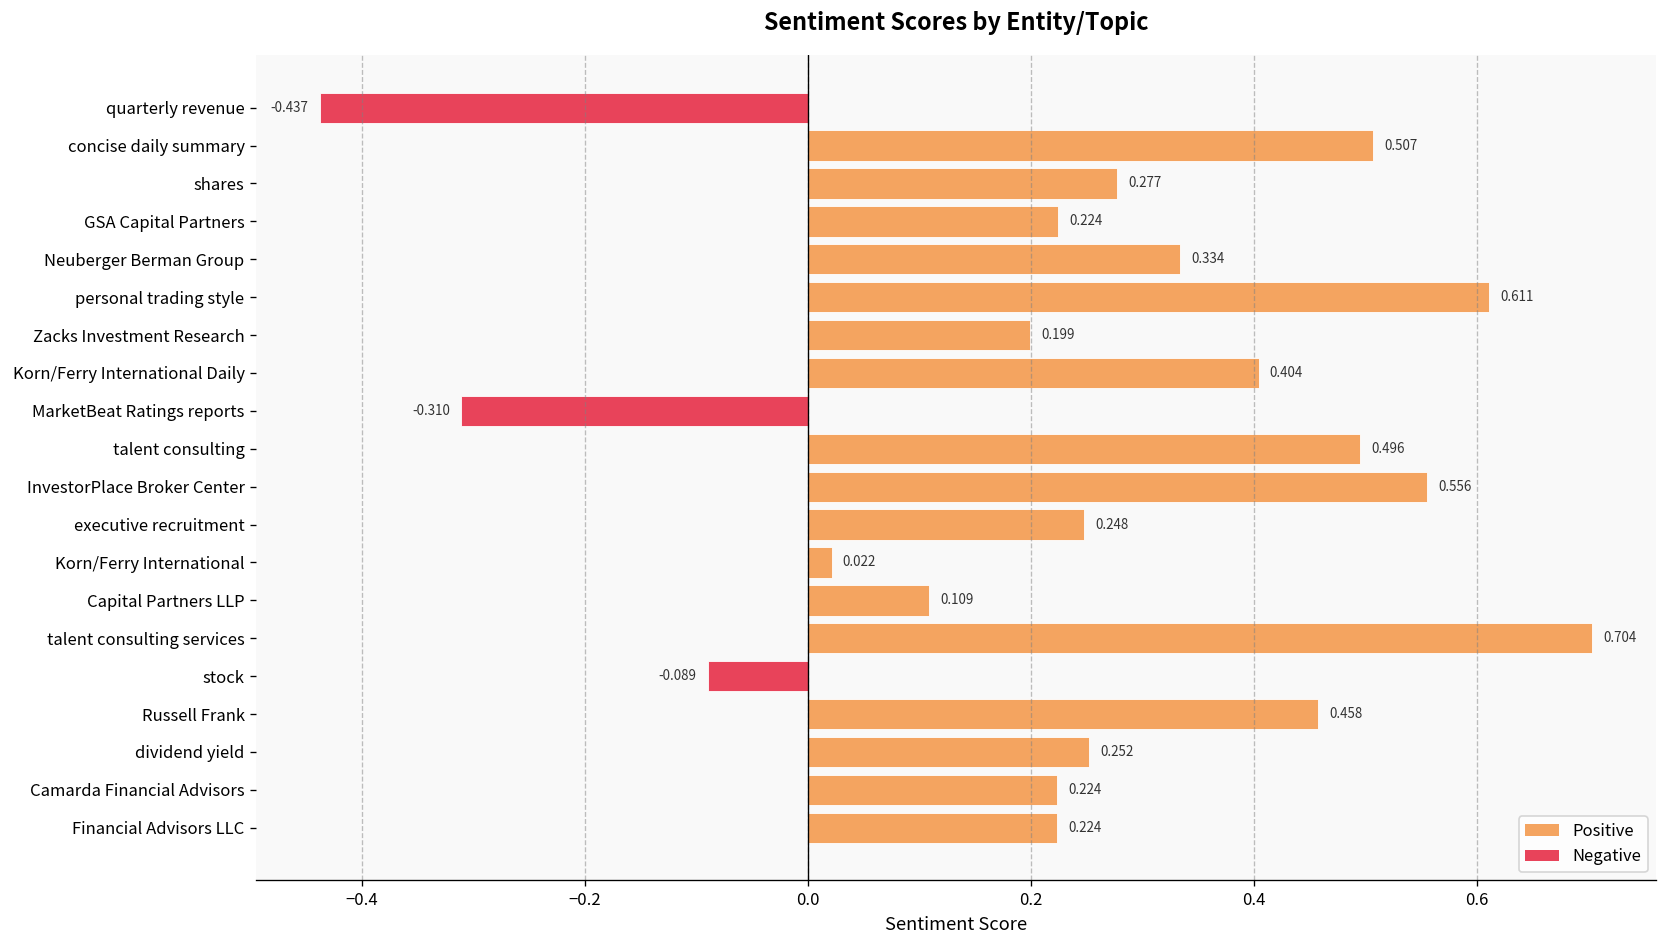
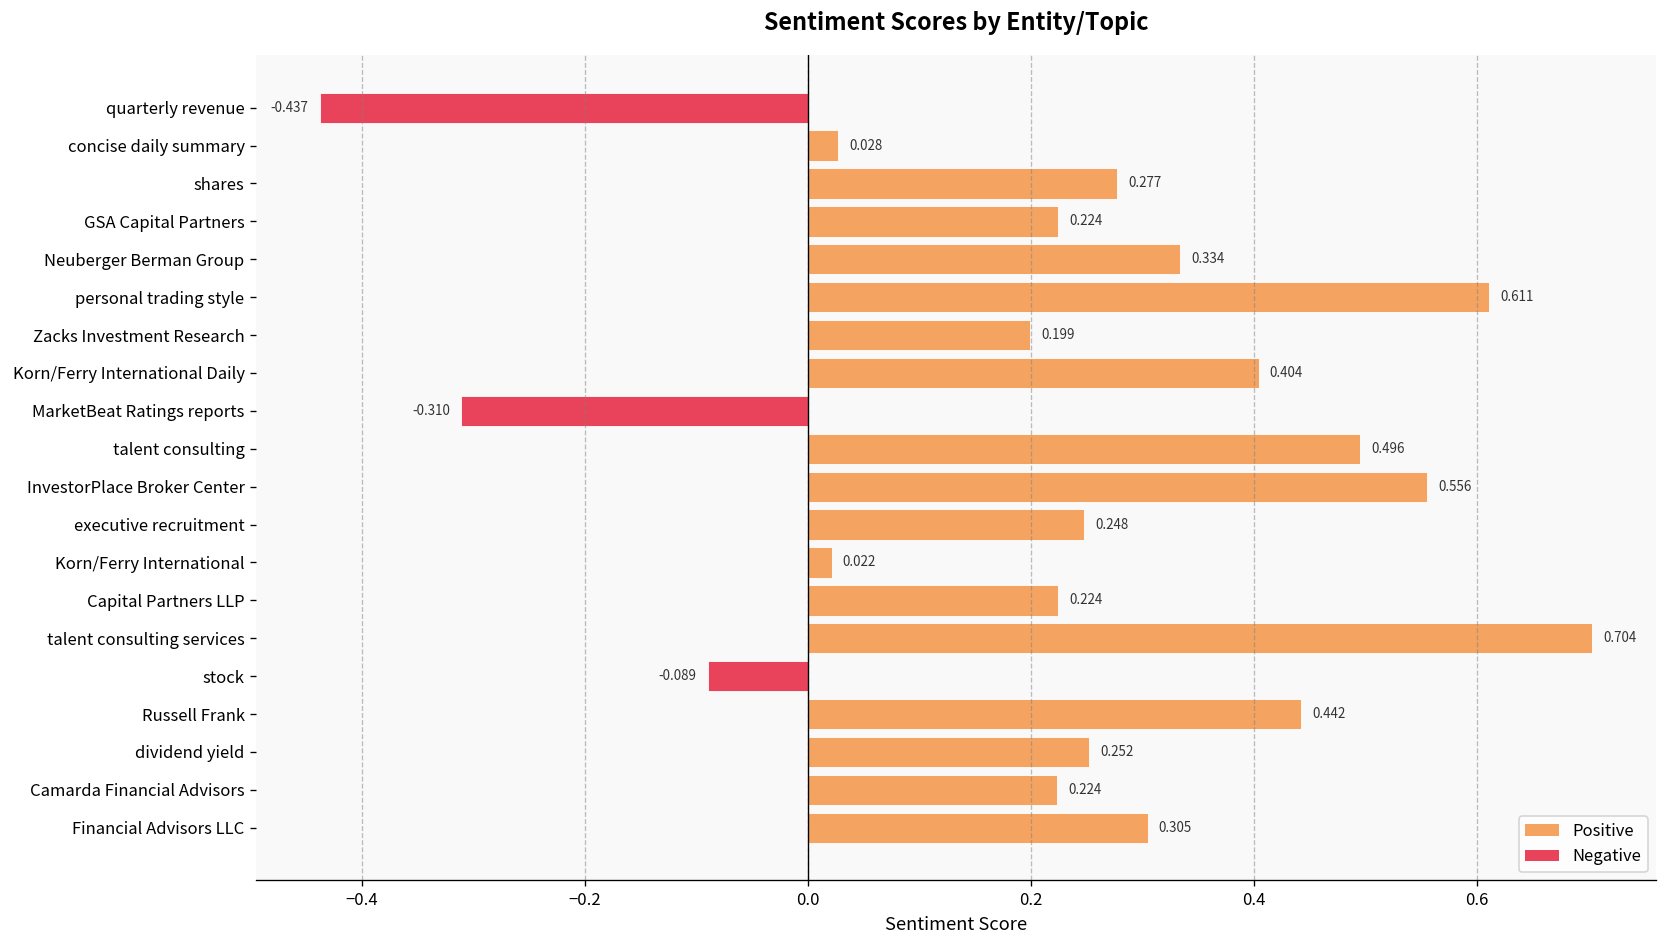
concise daily summary: 0.507 -> 0.028
Capital Partners LLP: 0.109 -> 0.224
Russell Frank: 0.458 -> 0.442
Financial Advisors LLC: 0.224 -> 0.305
